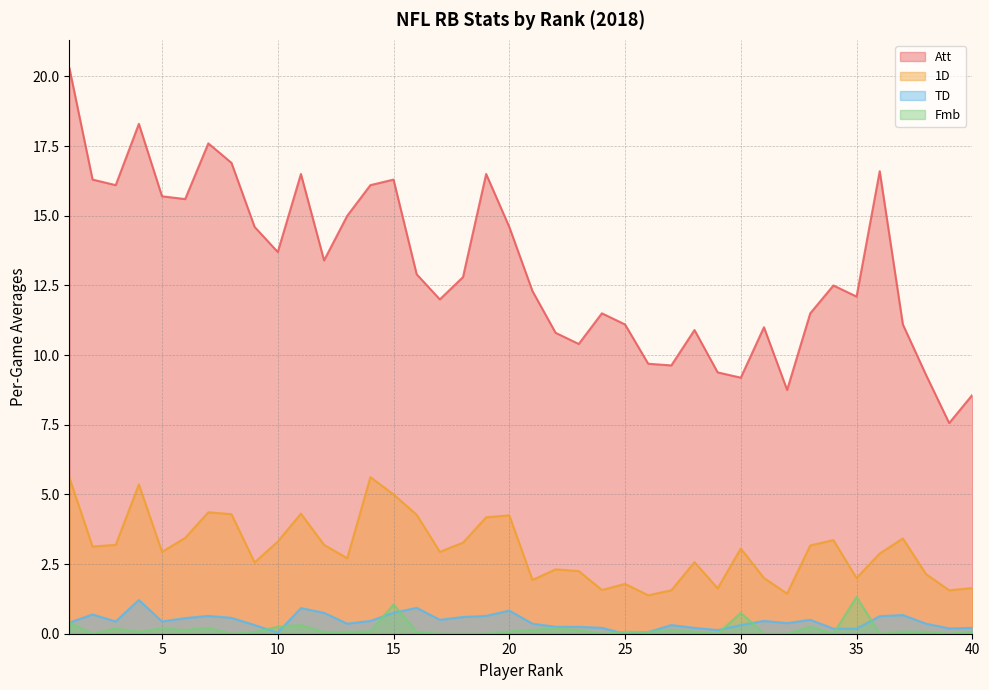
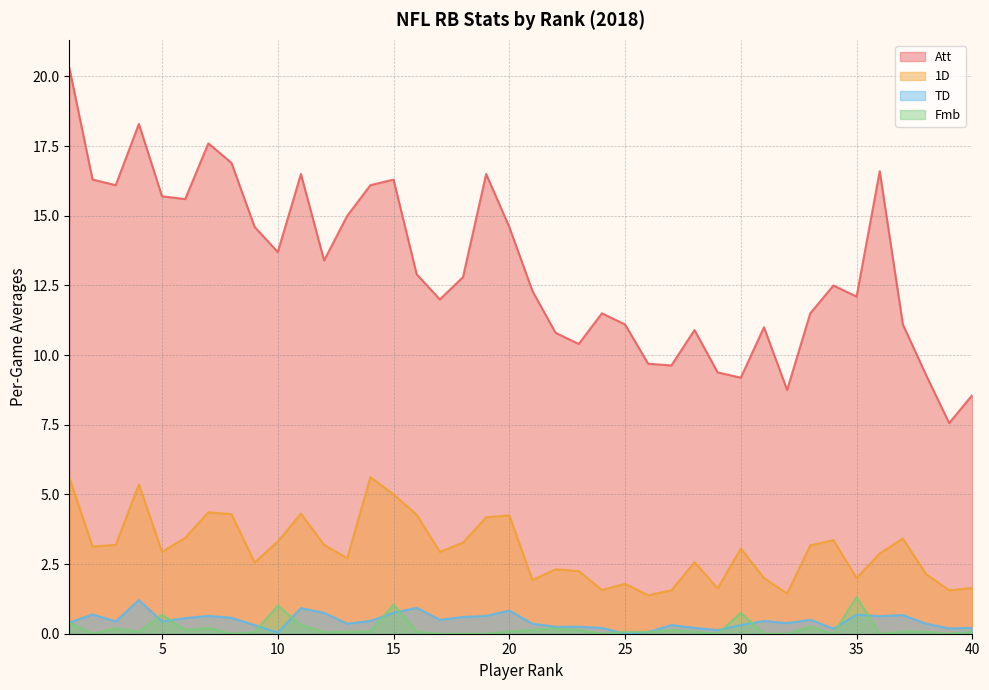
Fmb, 5: 0.2 -> 0.7
Fmb, 10: 0.3 -> 1.0
TD, 35: 0.2 -> 0.7
